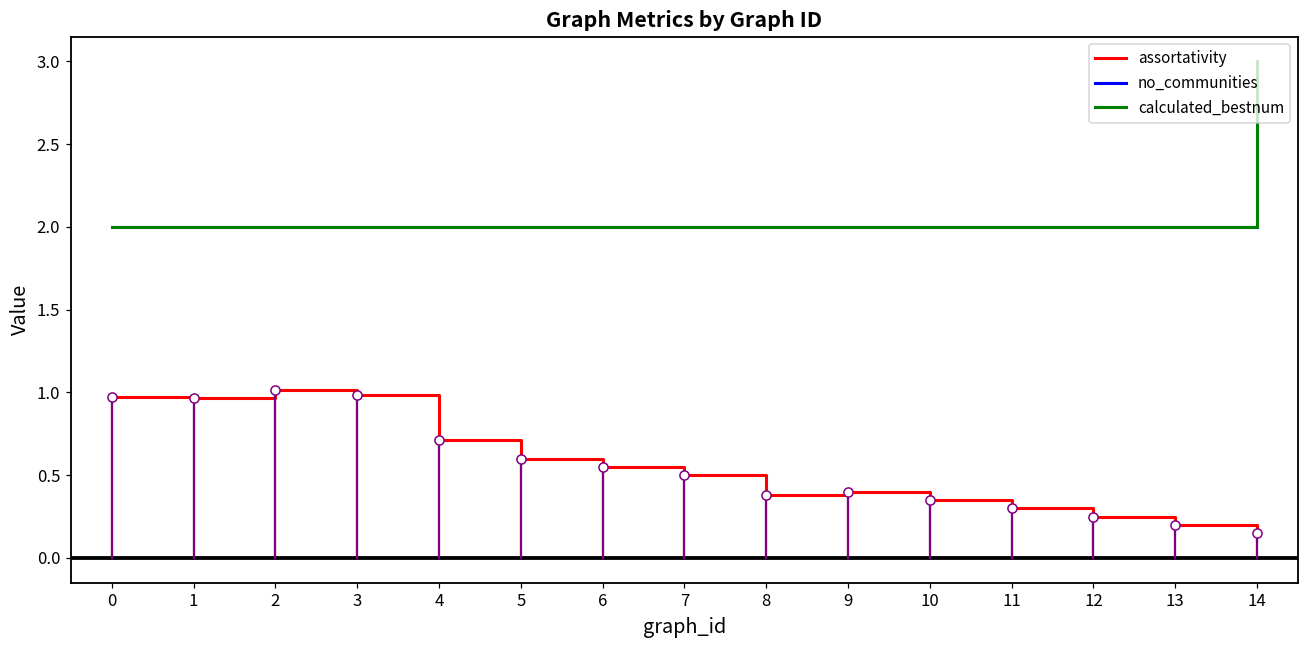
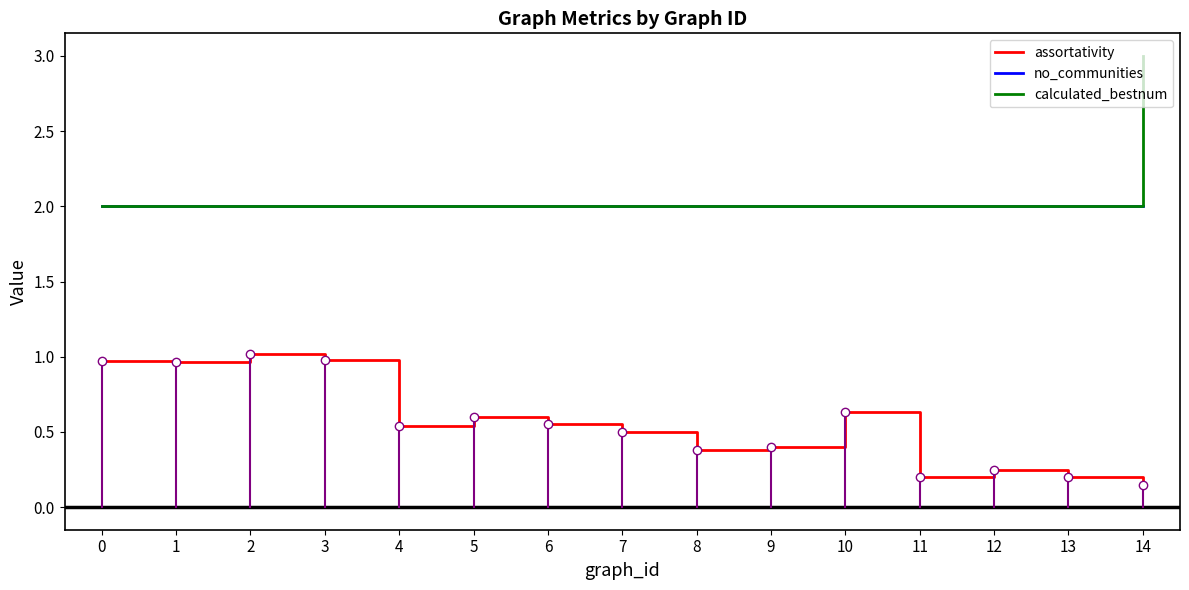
assortativity, 4: 0.71 -> 0.54
assortativity, 10: 0.35 -> 0.63
assortativity, 11: 0.3 -> 0.2
